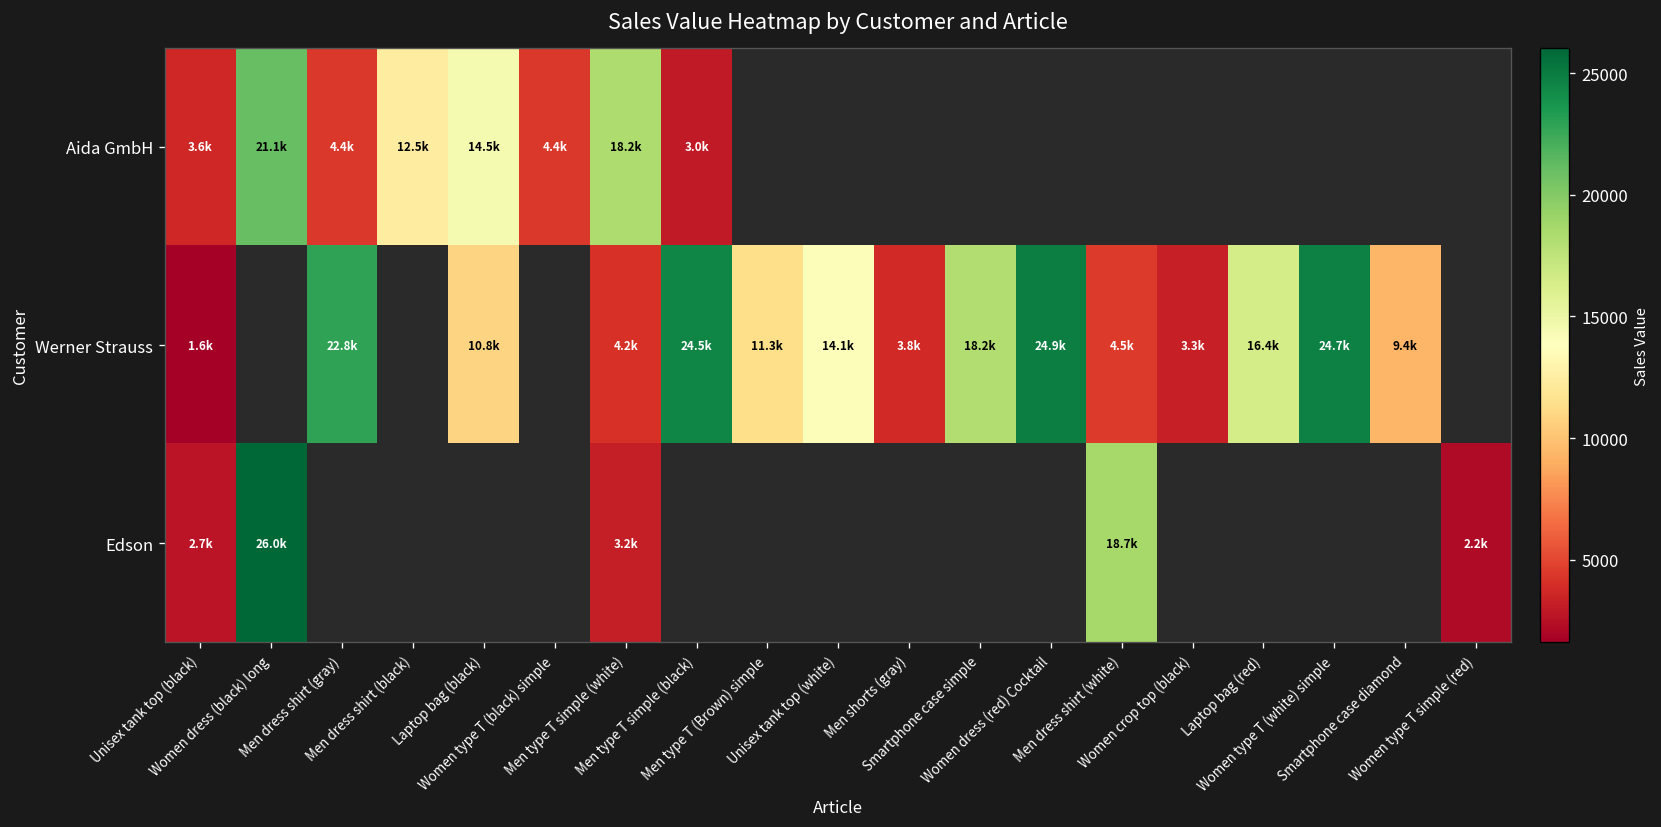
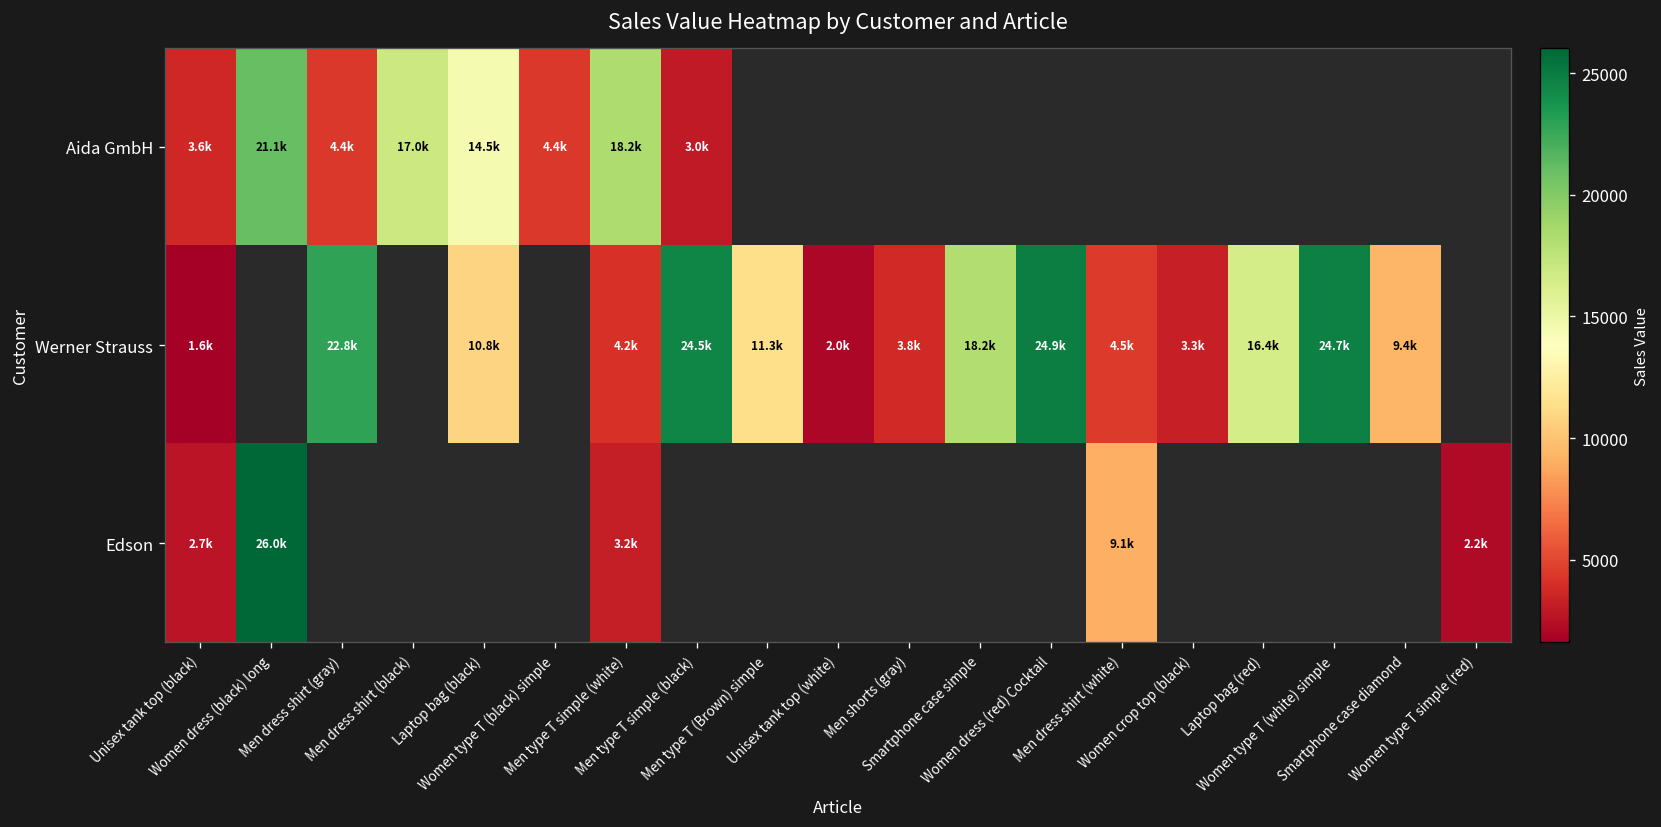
Aida GmbH, Men dress shirt (black): 12.5k -> 17.0k
Werner Strauss, Unisex tank top (white): 14.1k -> 2.0k
Edson, Men dress shirt (white): 18.7k -> 9.1k
